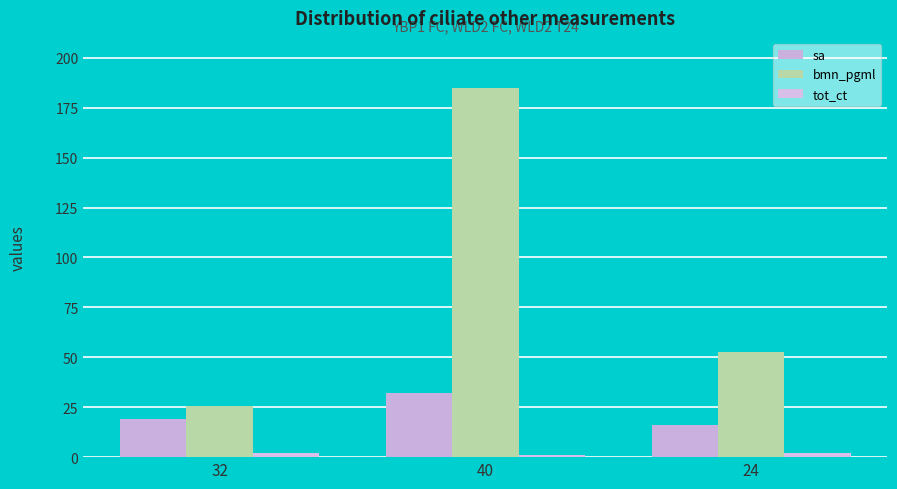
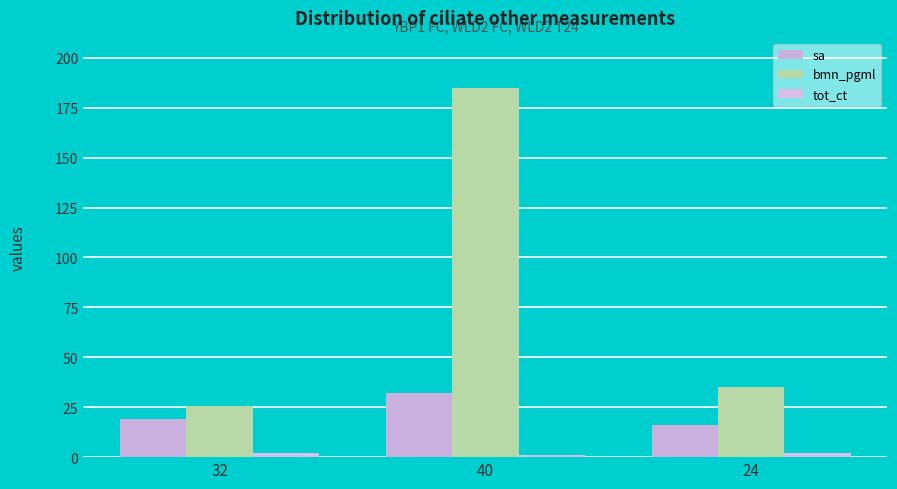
bmn_pgml, 24: 53 -> 35
